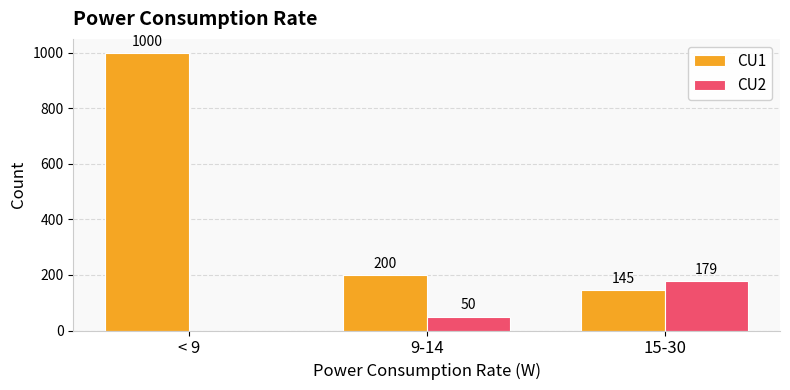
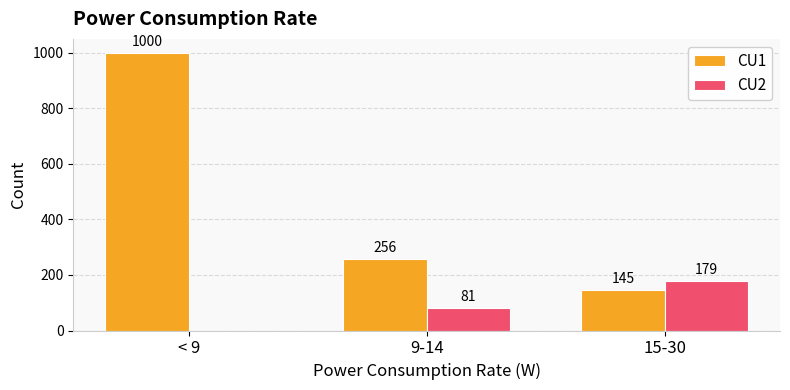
CU1, 9-14: 200 -> 256
CU2, 9-14: 50 -> 81
